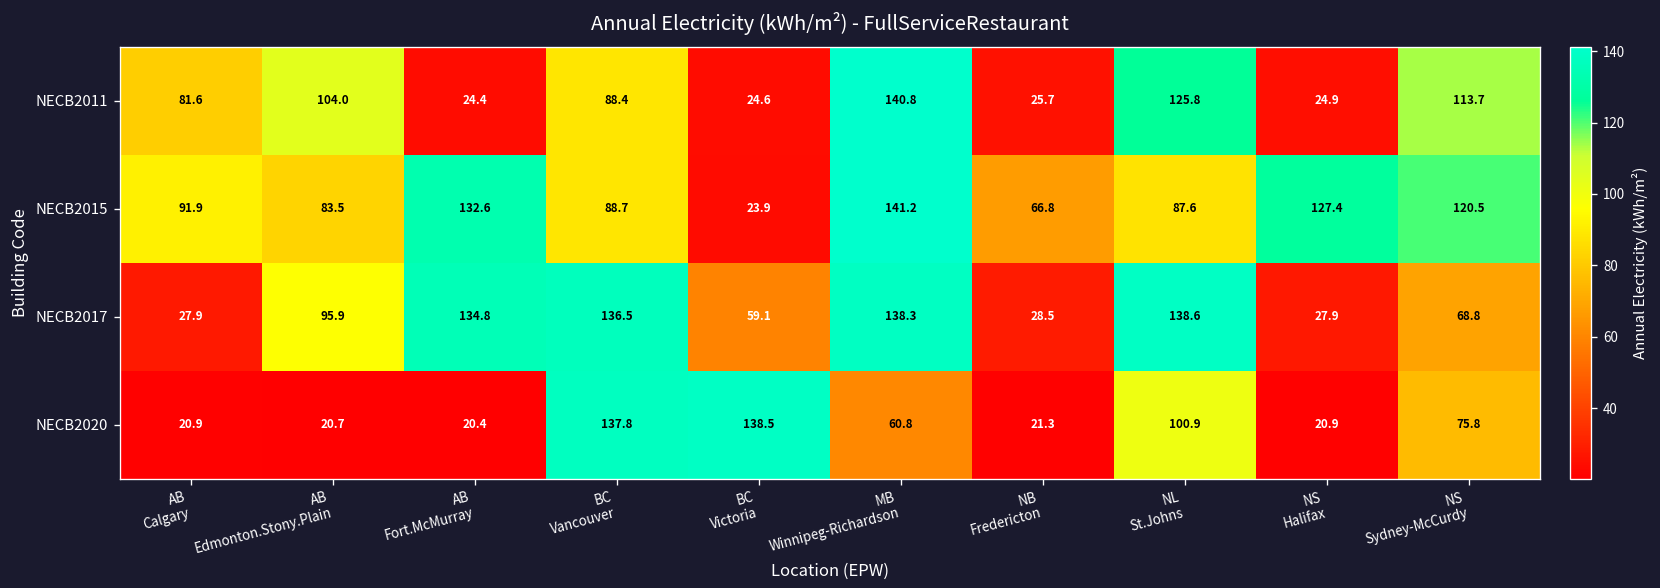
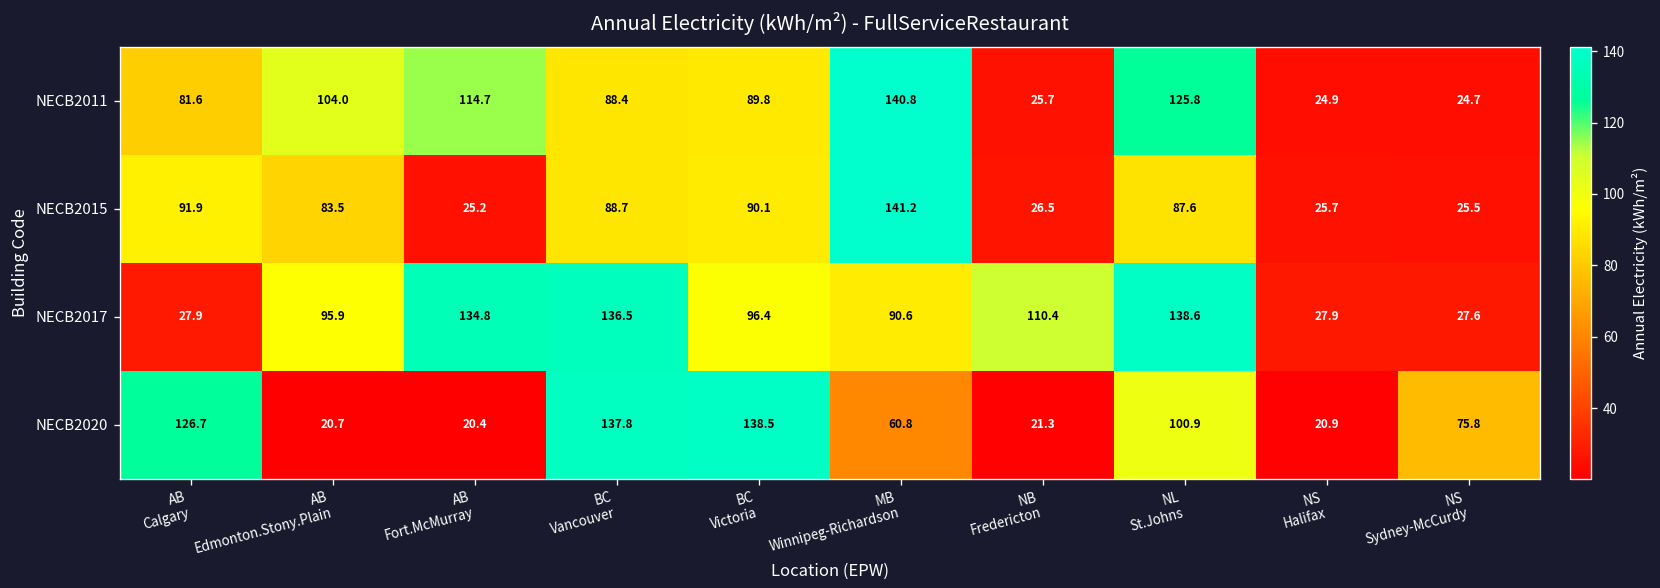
NECB2011, AB Fort.McMurray: 24.4 -> 114.7
NECB2011, BC Victoria: 24.6 -> 89.8
NECB2011, NS Sydney-McCurdy: 113.7 -> 24.7
NECB2015, AB Fort.McMurray: 132.6 -> 25.2
NECB2015, BC Victoria: 23.9 -> 90.1
NECB2015, NB Fredericton: 66.8 -> 26.5
NECB2015, NS Halifax: 127.4 -> 25.7
NECB2015, NS Sydney-McCurdy: 120.5 -> 25.5
NECB2017, BC Victoria: 59.1 -> 96.4
NECB2017, MB Winnipeg-Richardson: 138.3 -> 90.6
NECB2017, NB Fredericton: 28.5 -> 110.4
NECB2017, NS Sydney-McCurdy: 68.8 -> 27.6
NECB2020, AB Calgary: 20.9 -> 126.7
